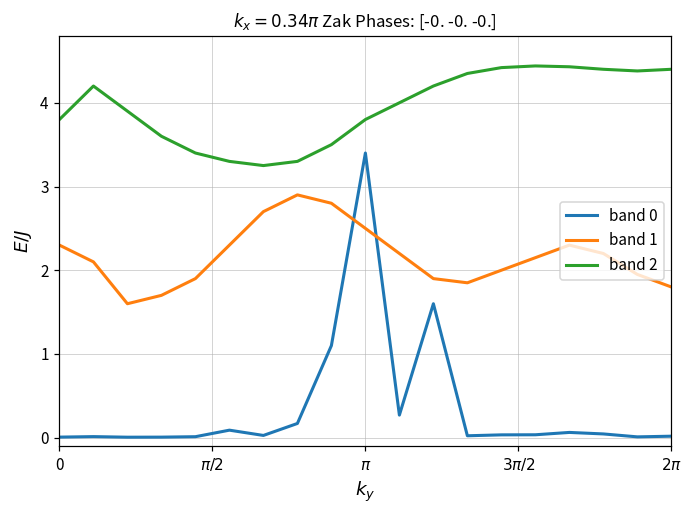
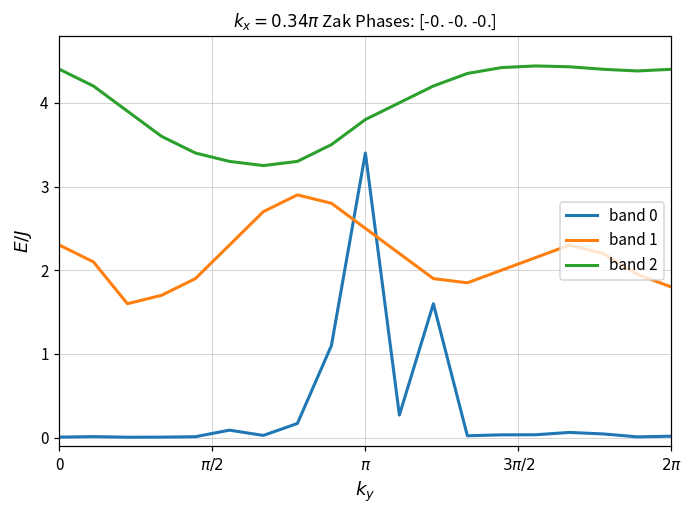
band 2, 0: 3.8 -> 4.4
